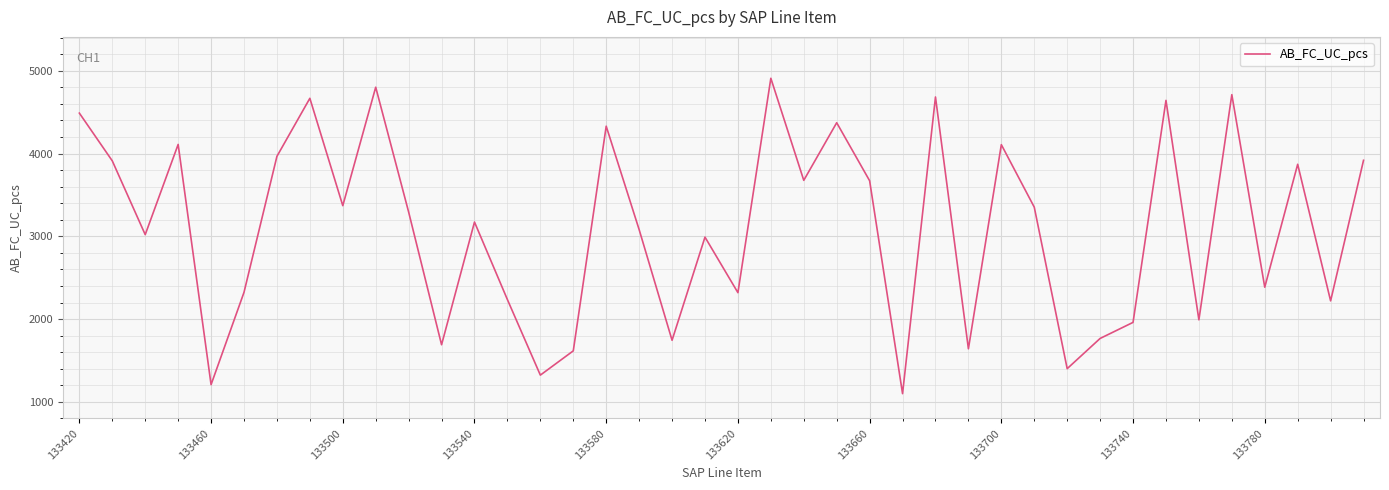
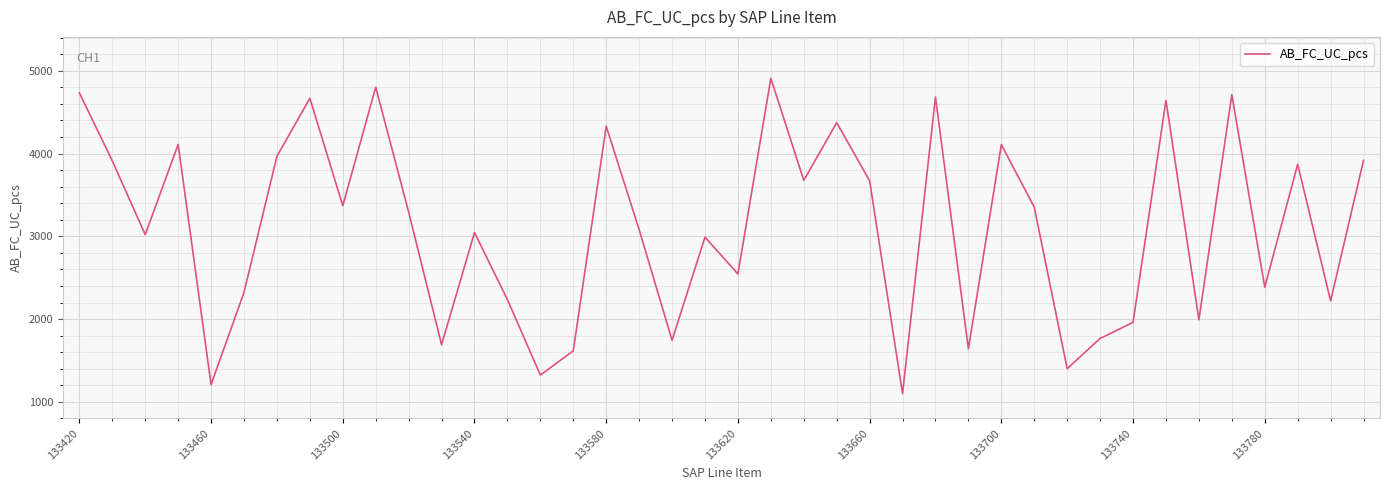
133420: 4500 -> 4700
133540: 3200 -> 3000
133620: 2300 -> 2500
